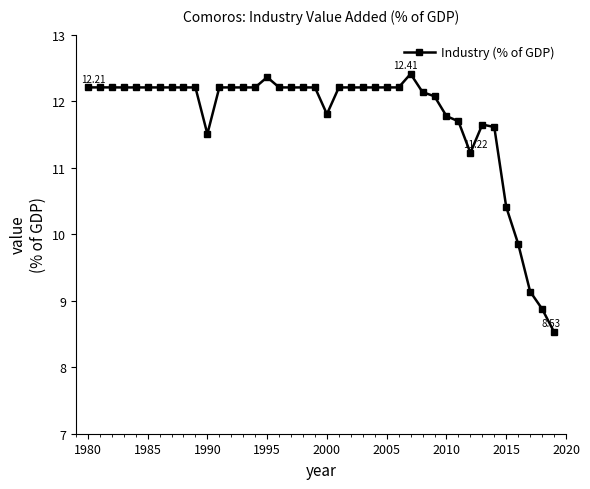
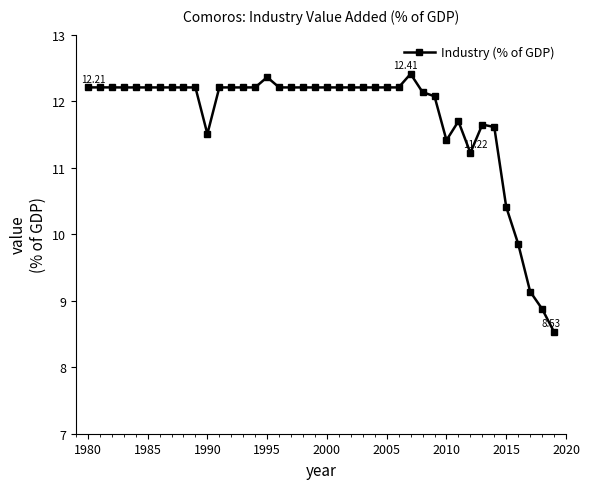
2000: 11.8 -> 12.2
2010: 11.8 -> 11.4
